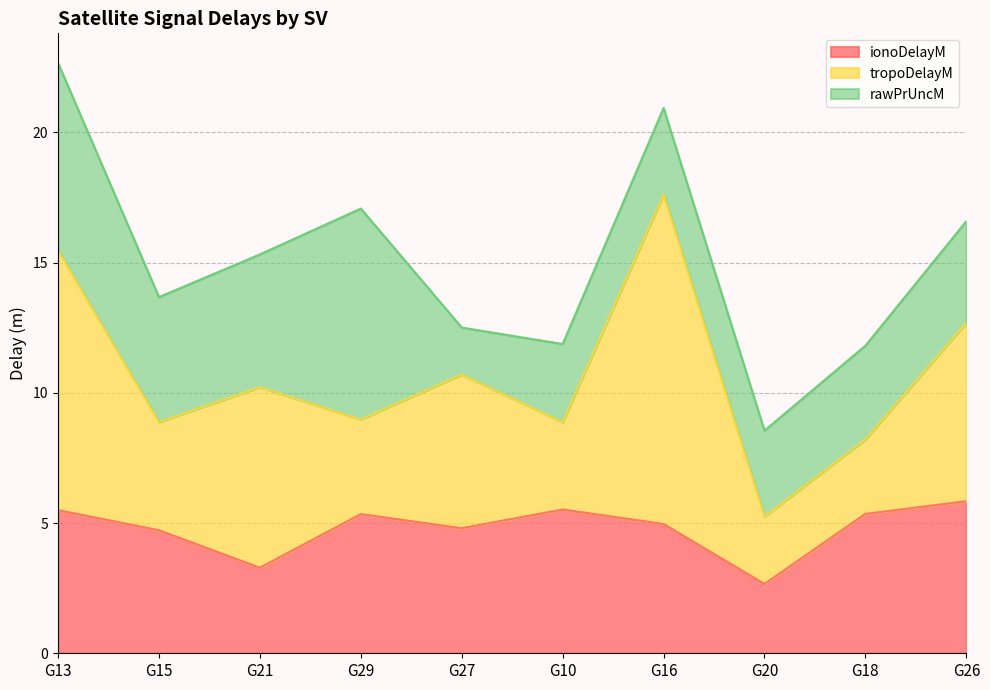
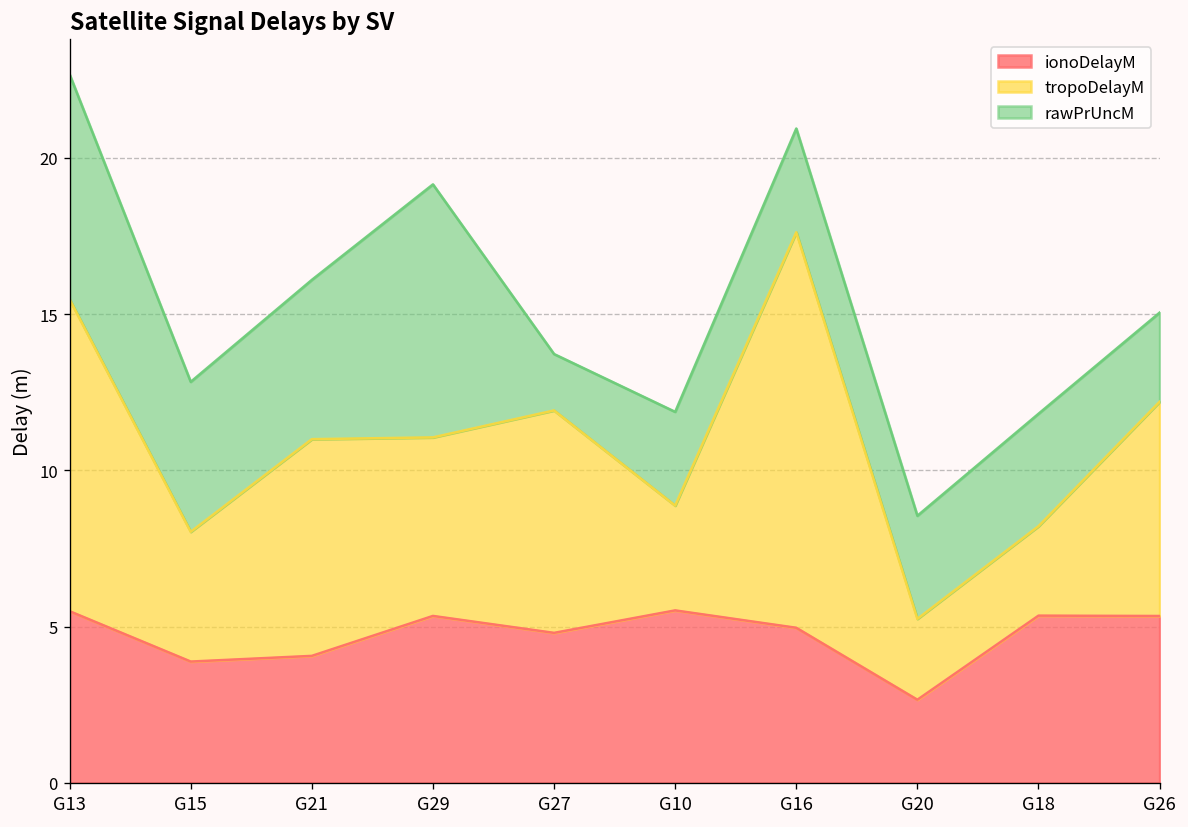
ionoDelayM, G15: 4.7 -> 3.9
ionoDelayM, G21: 3.3 -> 4.1
tropoDelayM, G29: 3.6 -> 5.7
tropoDelayM, G27: 5.9 -> 7.1
ionoDelayM, G26: 5.8 -> 5.3
rawPrUncM, G26: 3.9 -> 2.9
